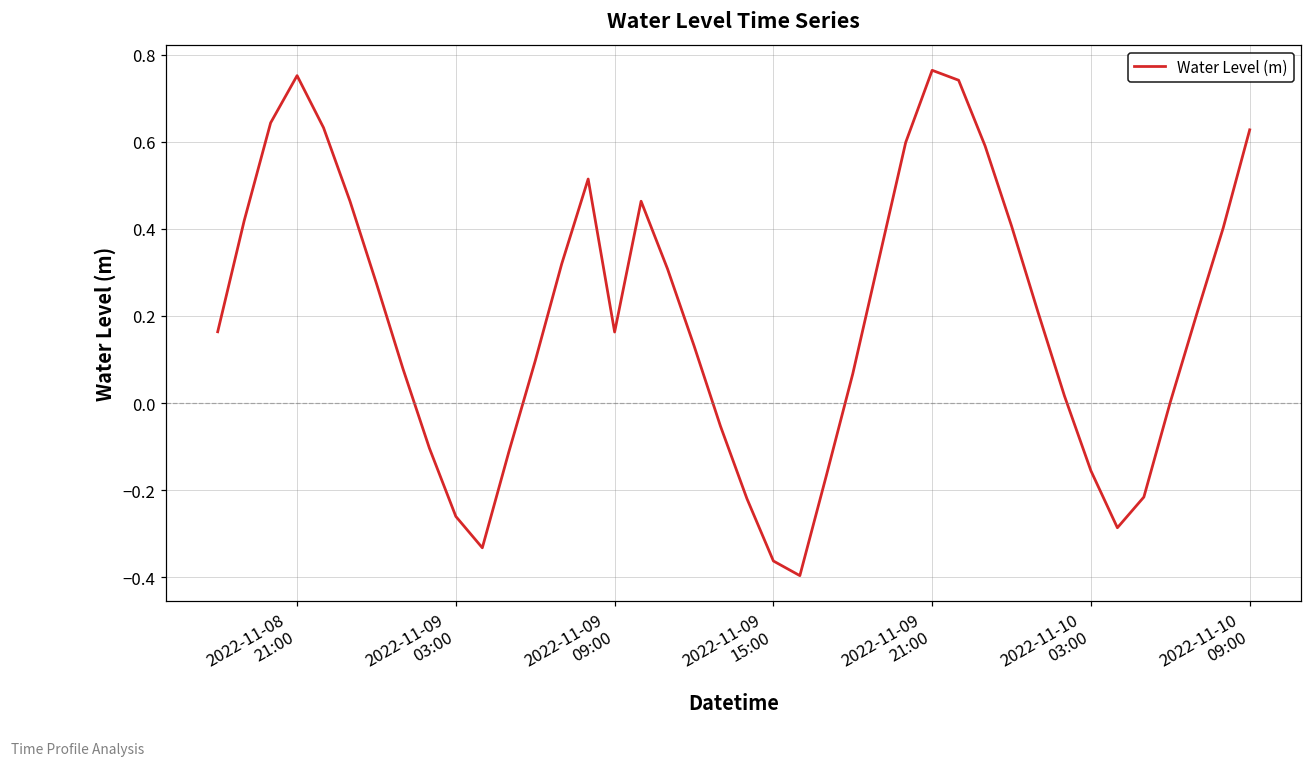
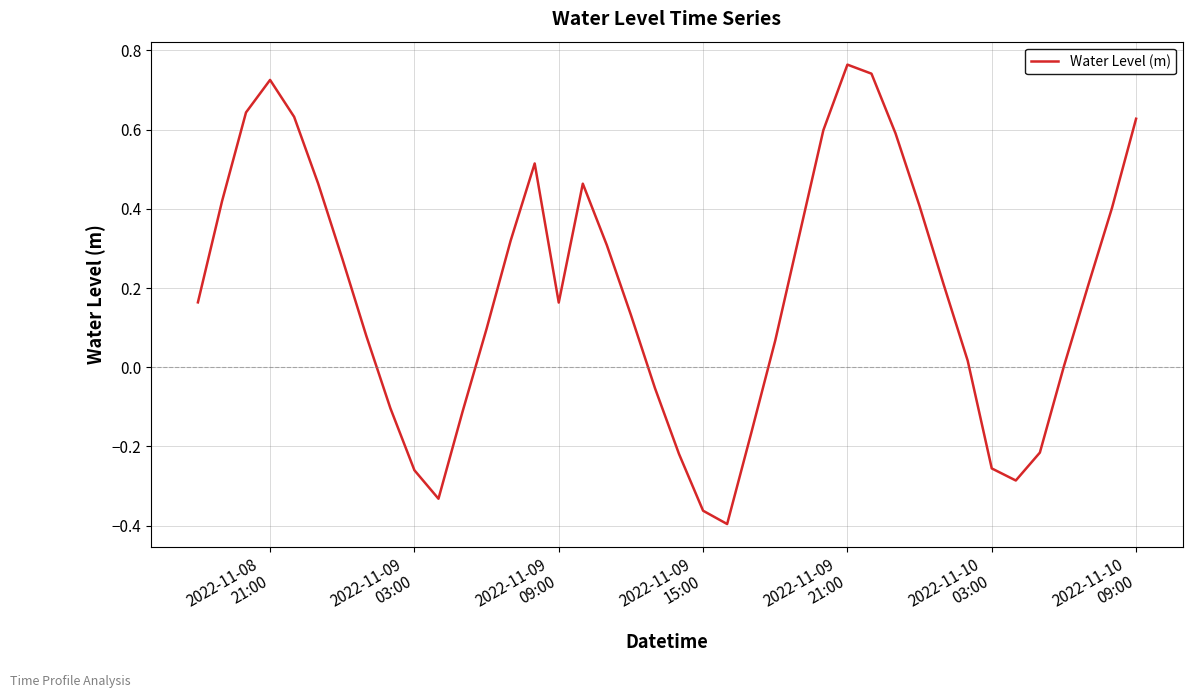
2022-11-08 21:00: 0.75 -> 0.73
2022-11-10 03:00: -0.16 -> -0.26
